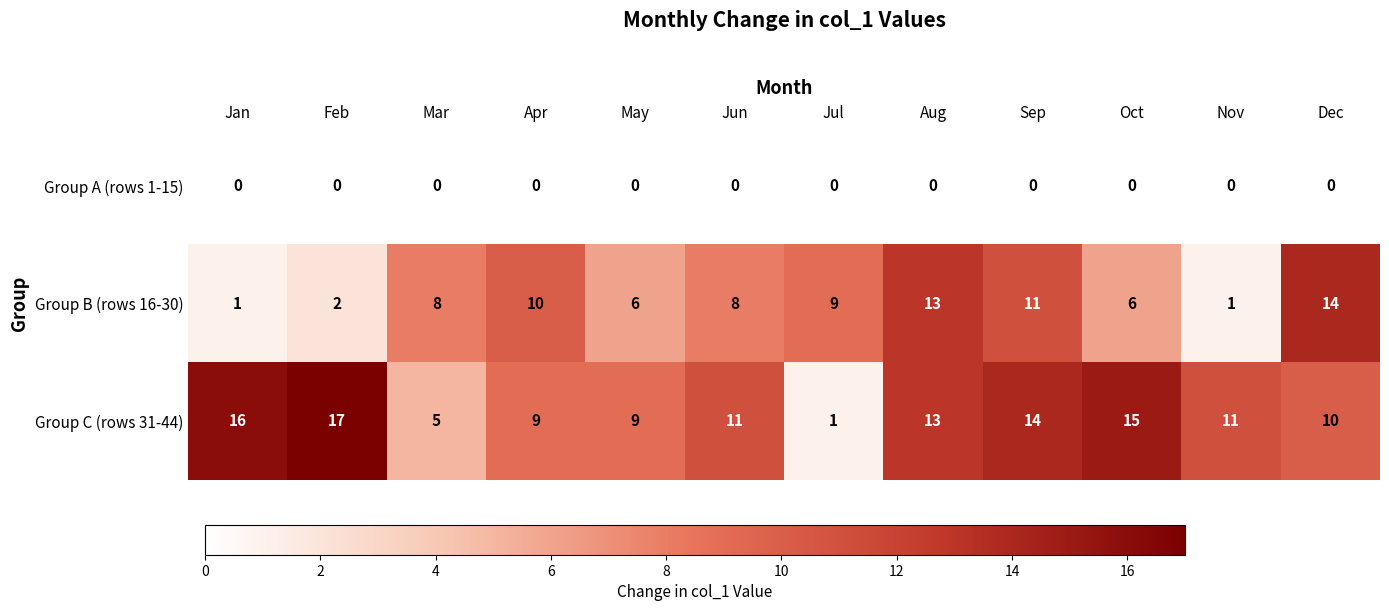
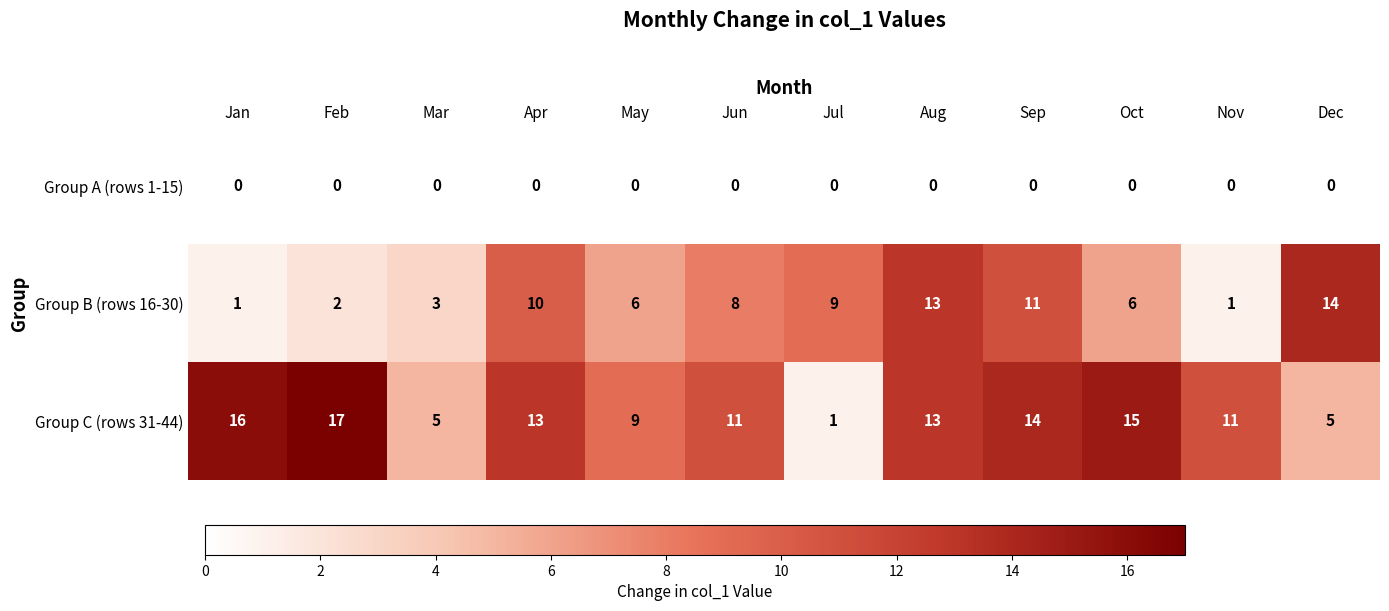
Group B (rows 16-30), Mar: 8 -> 3
Group C (rows 31-44), Apr: 9 -> 13
Group C (rows 31-44), Dec: 10 -> 5
